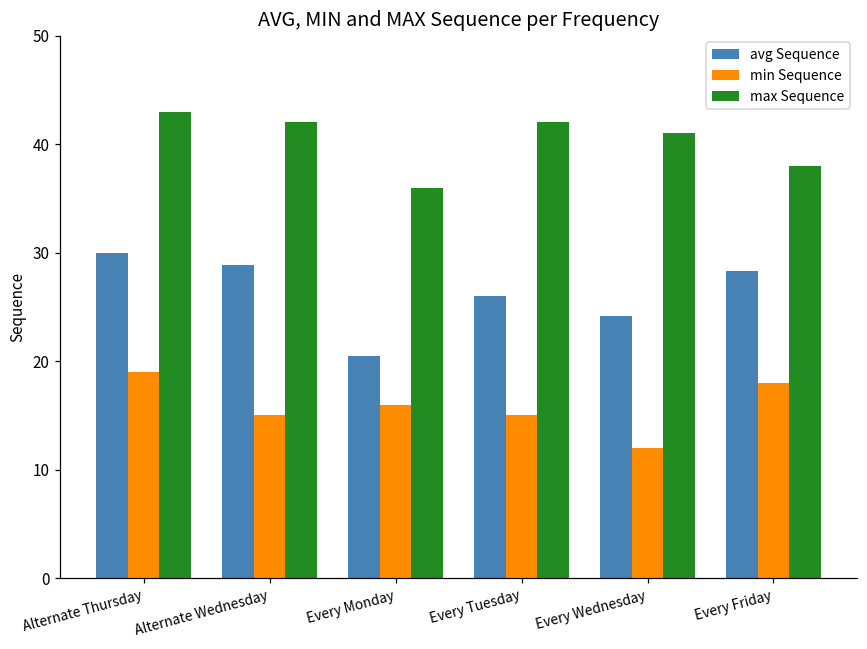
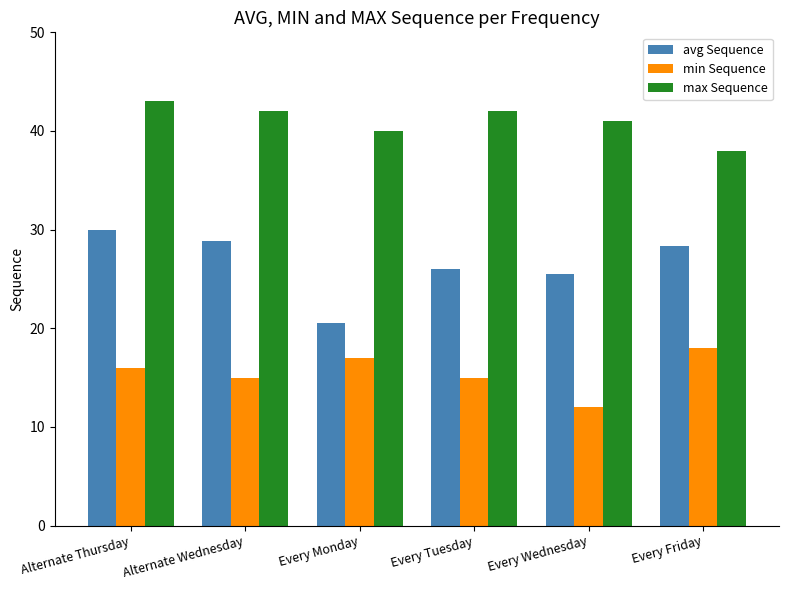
min Sequence, Alternate Thursday: 19 -> 16
min Sequence, Every Monday: 16 -> 17
max Sequence, Every Monday: 36 -> 40
avg Sequence, Every Wednesday: 24 -> 26
